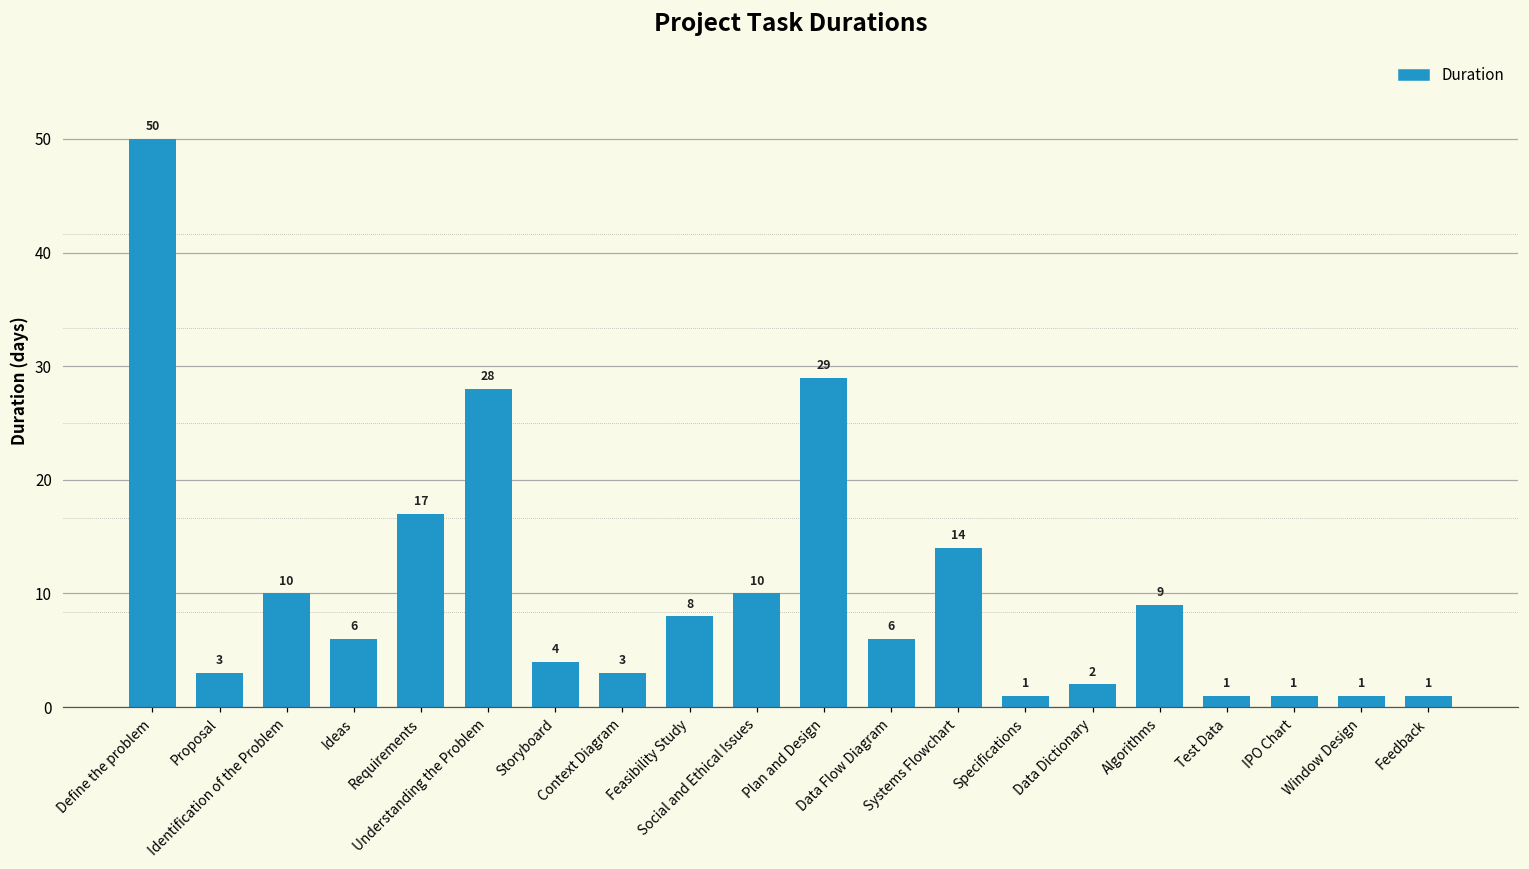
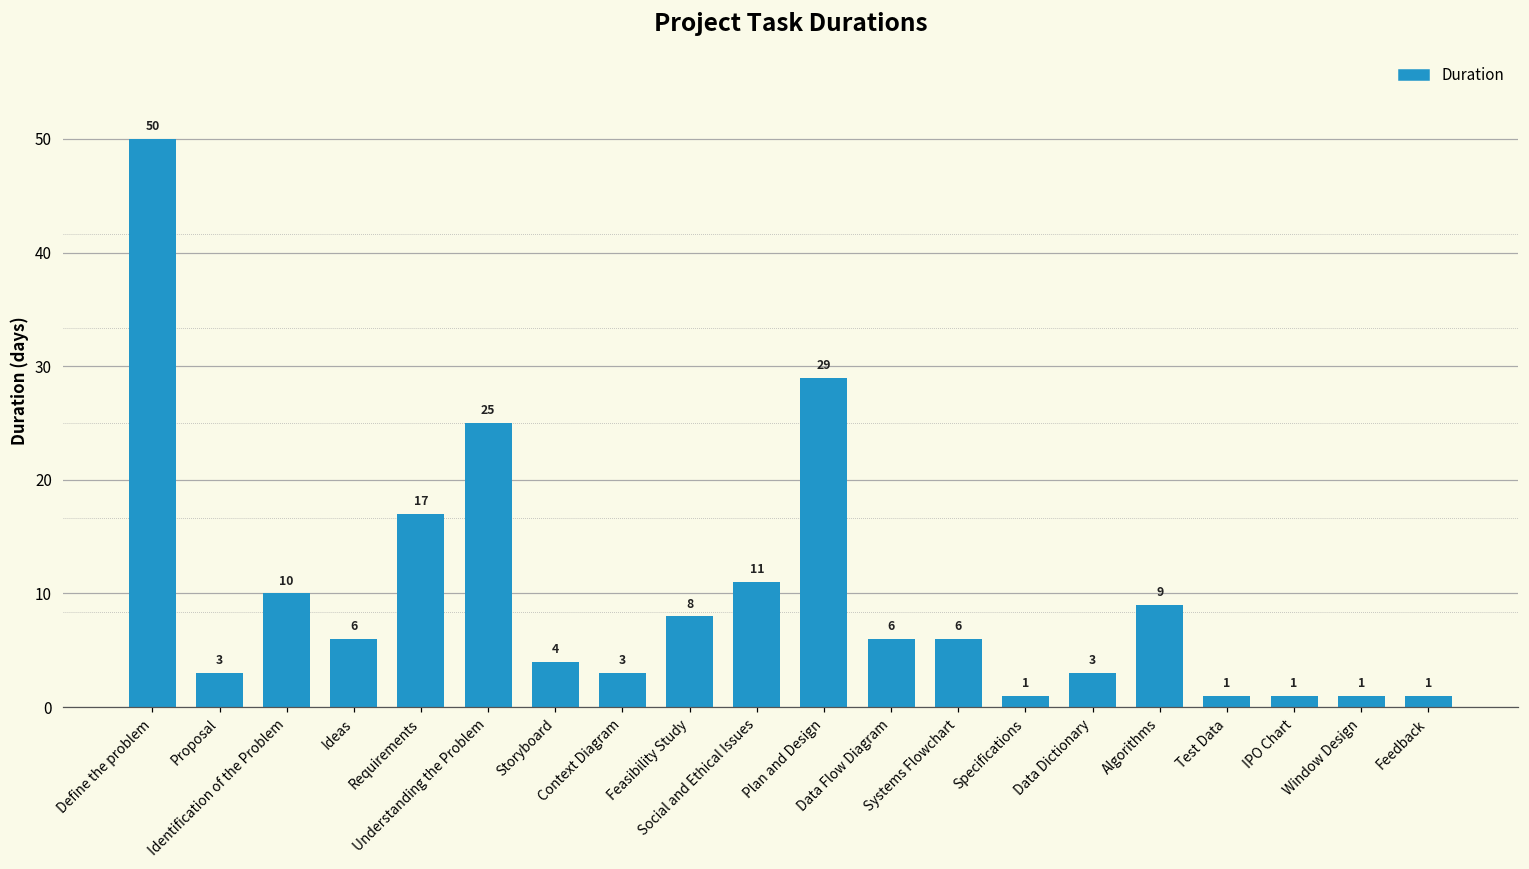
Understanding the Problem: 28 -> 25
Social and Ethical Issues: 10 -> 11
Systems Flowchart: 14 -> 6
Data Dictionary: 2 -> 3
